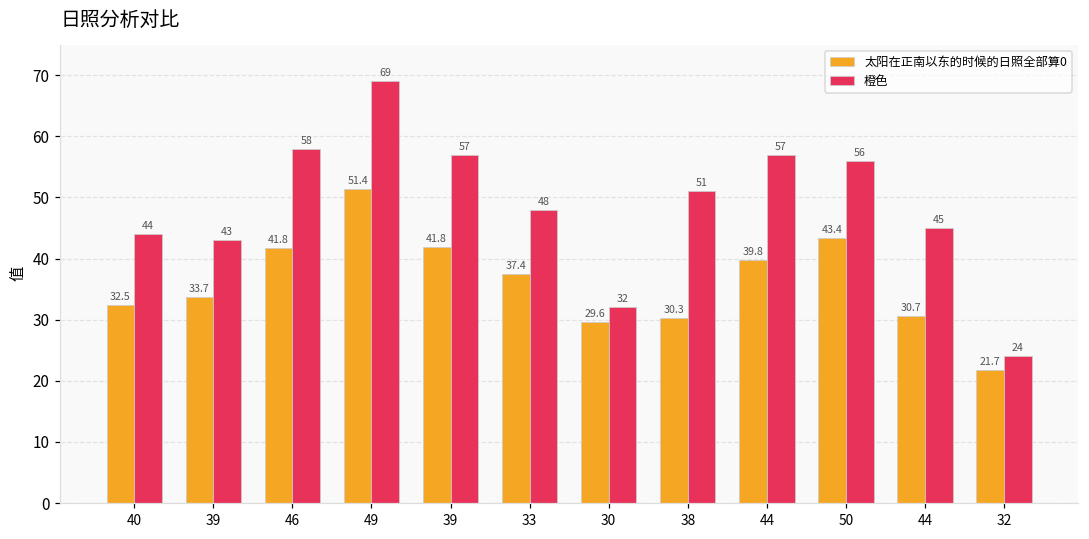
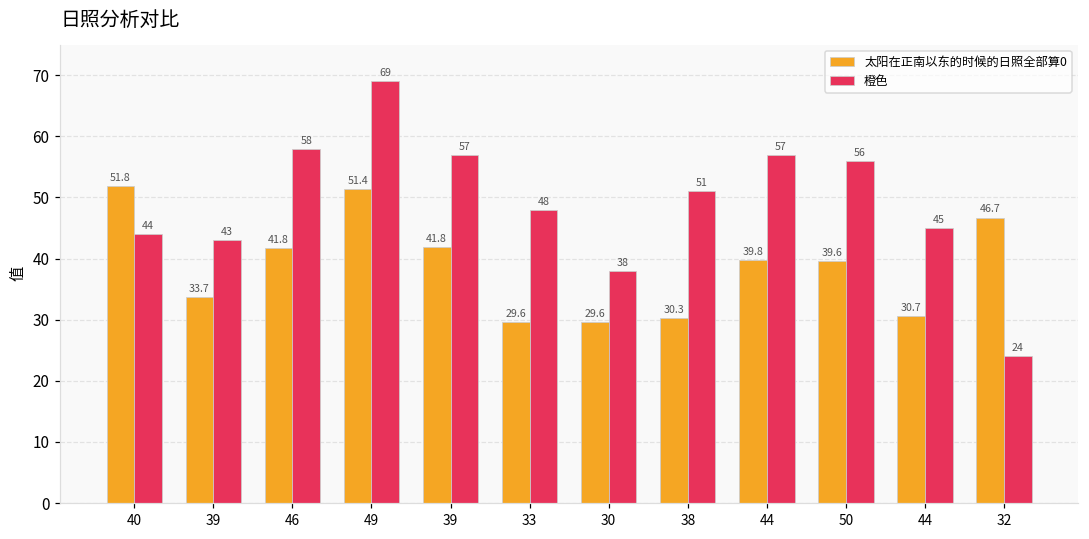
太阳在正南以东的时候的日照全部算0, 40: 32.5 -> 51.8
太阳在正南以东的时候的日照全部算0, 33: 37.4 -> 29.6
橙色, 30: 32 -> 38
太阳在正南以东的时候的日照全部算0, 50: 43.4 -> 39.6
太阳在正南以东的时候的日照全部算0, 32: 21.7 -> 46.7
